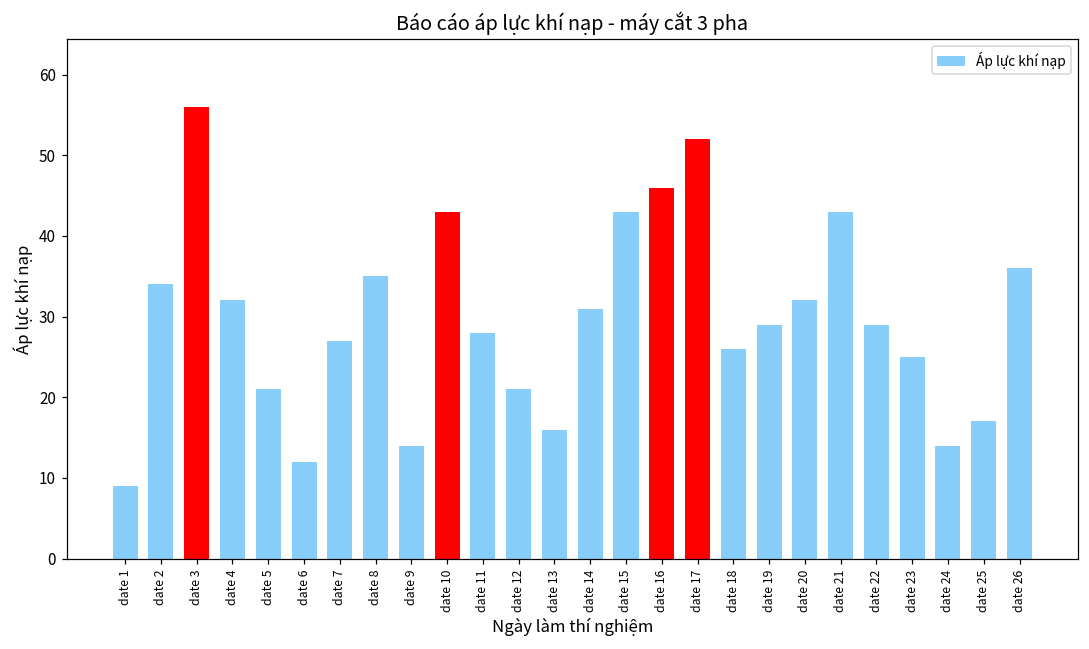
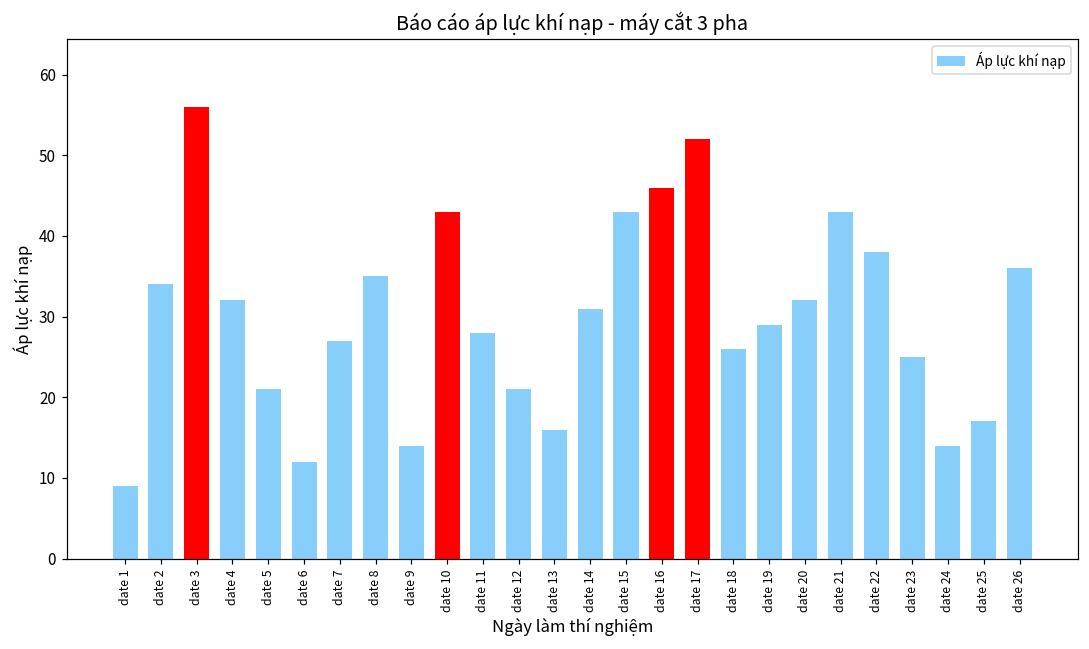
date 22: 29 -> 38
